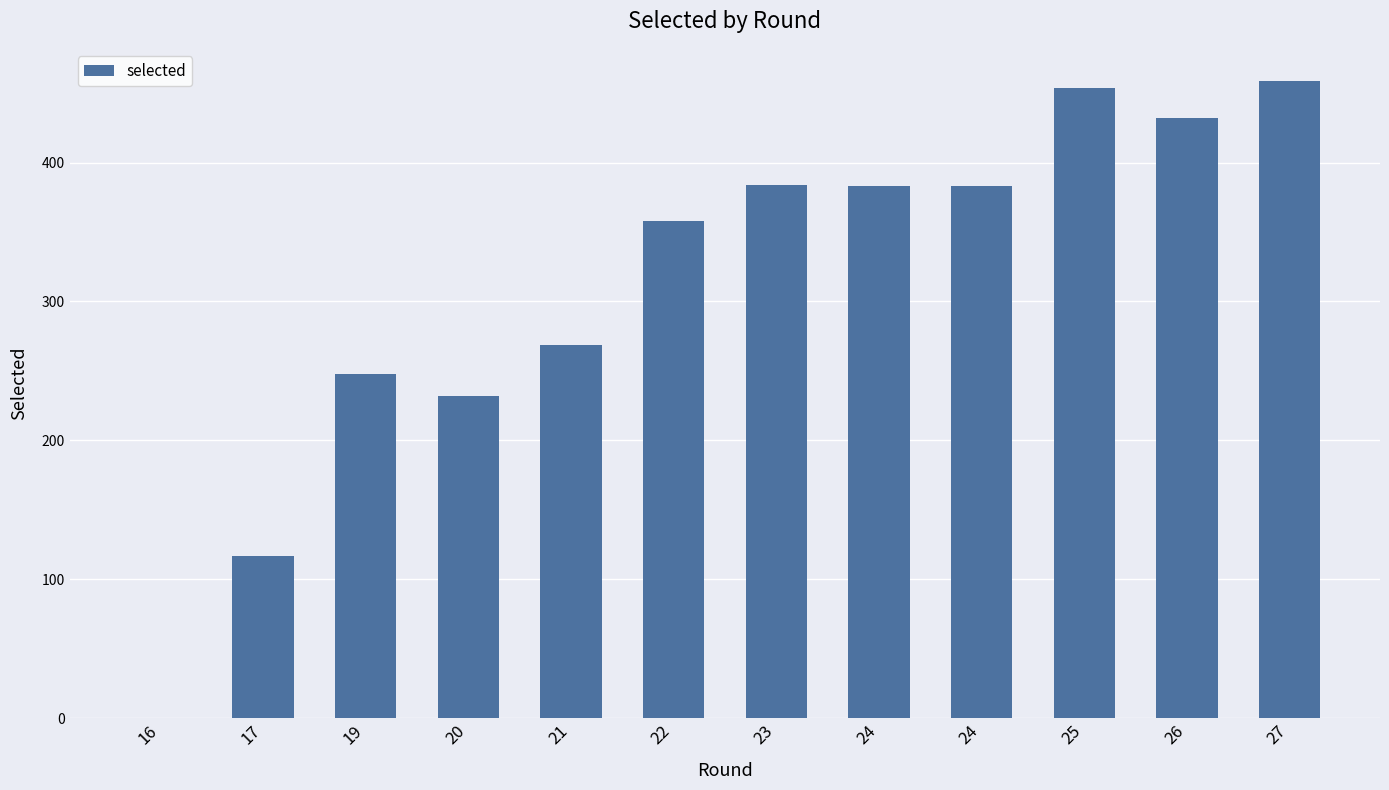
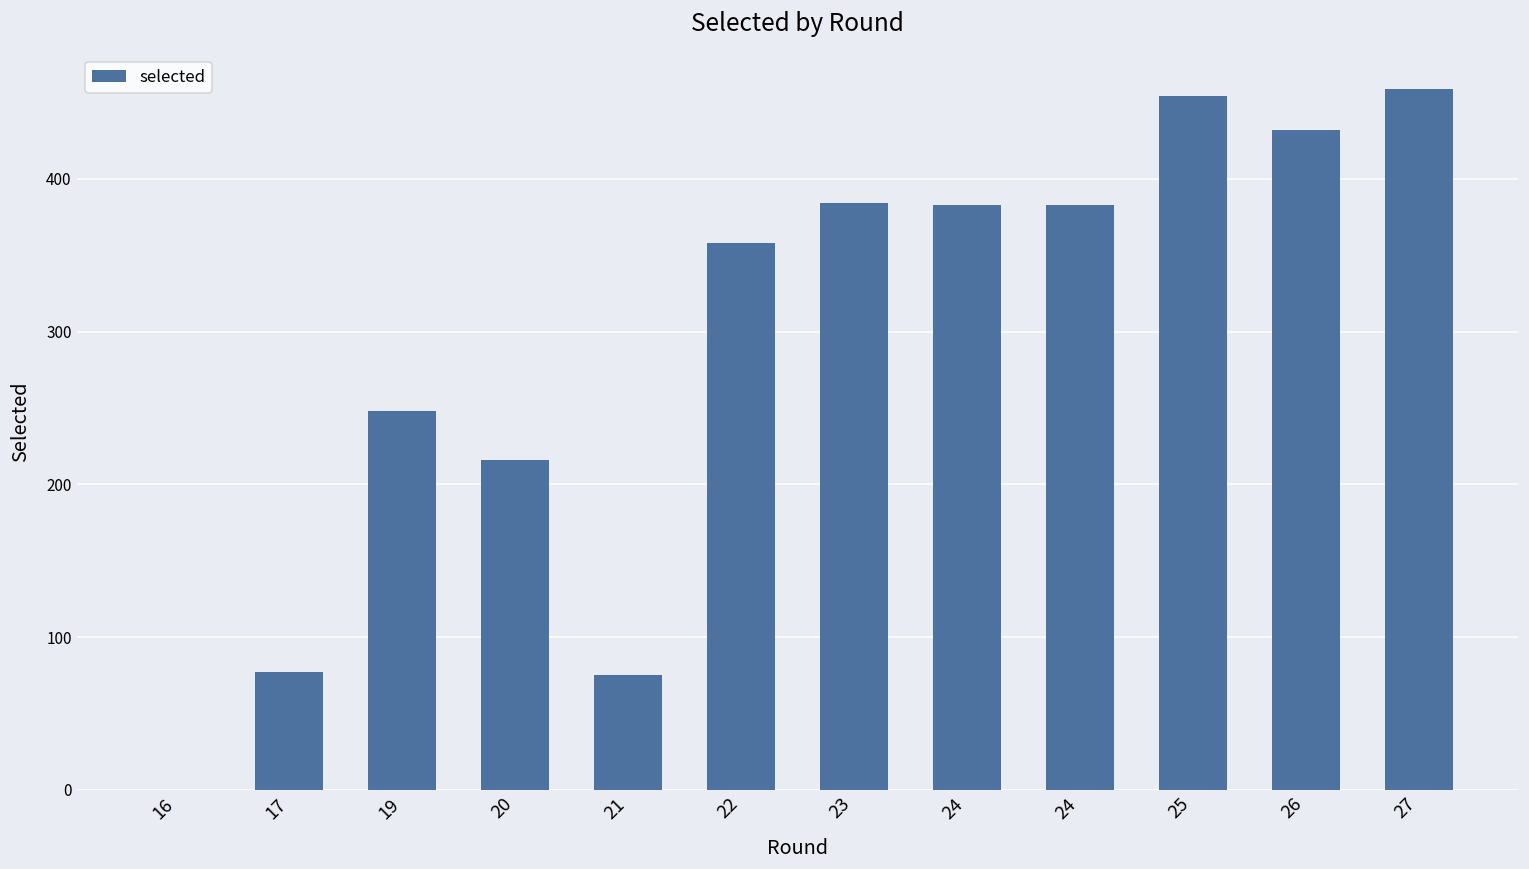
17: 117 -> 77
20: 232 -> 216
21: 269 -> 75
